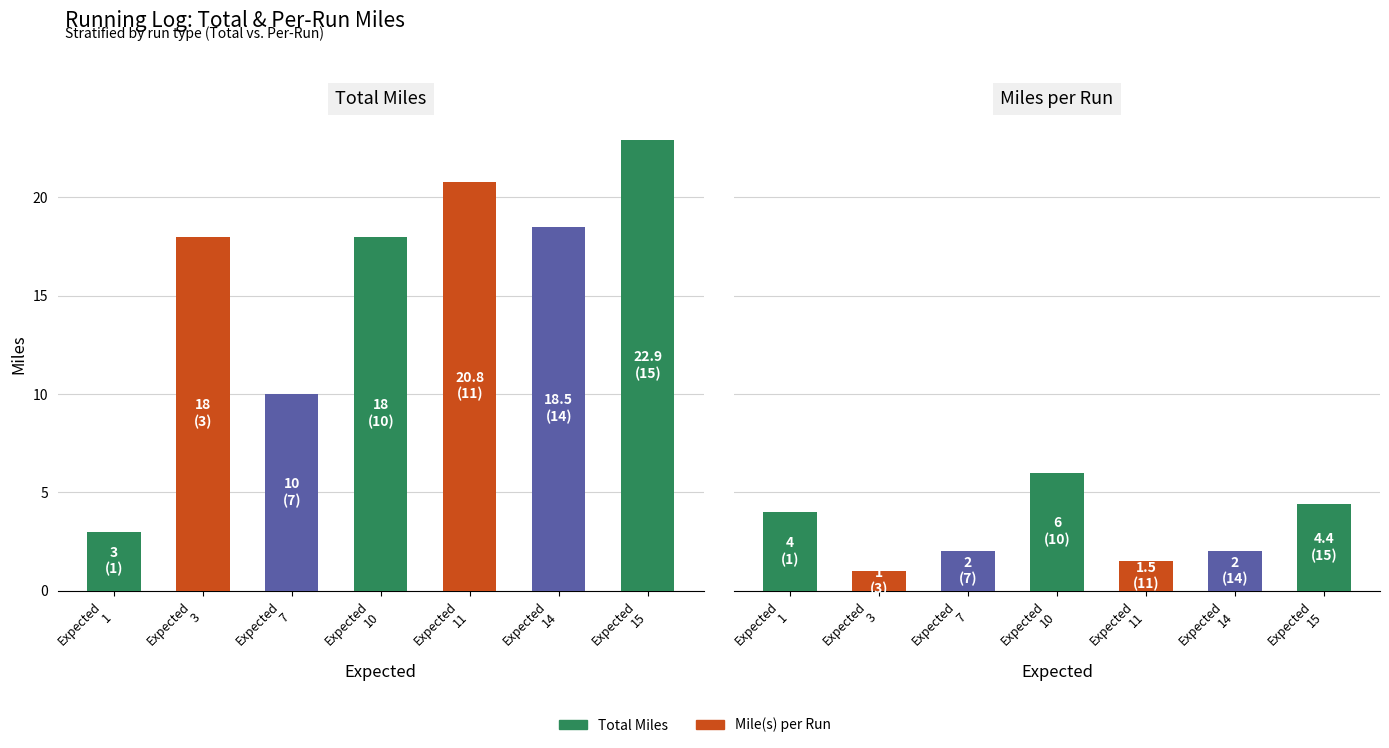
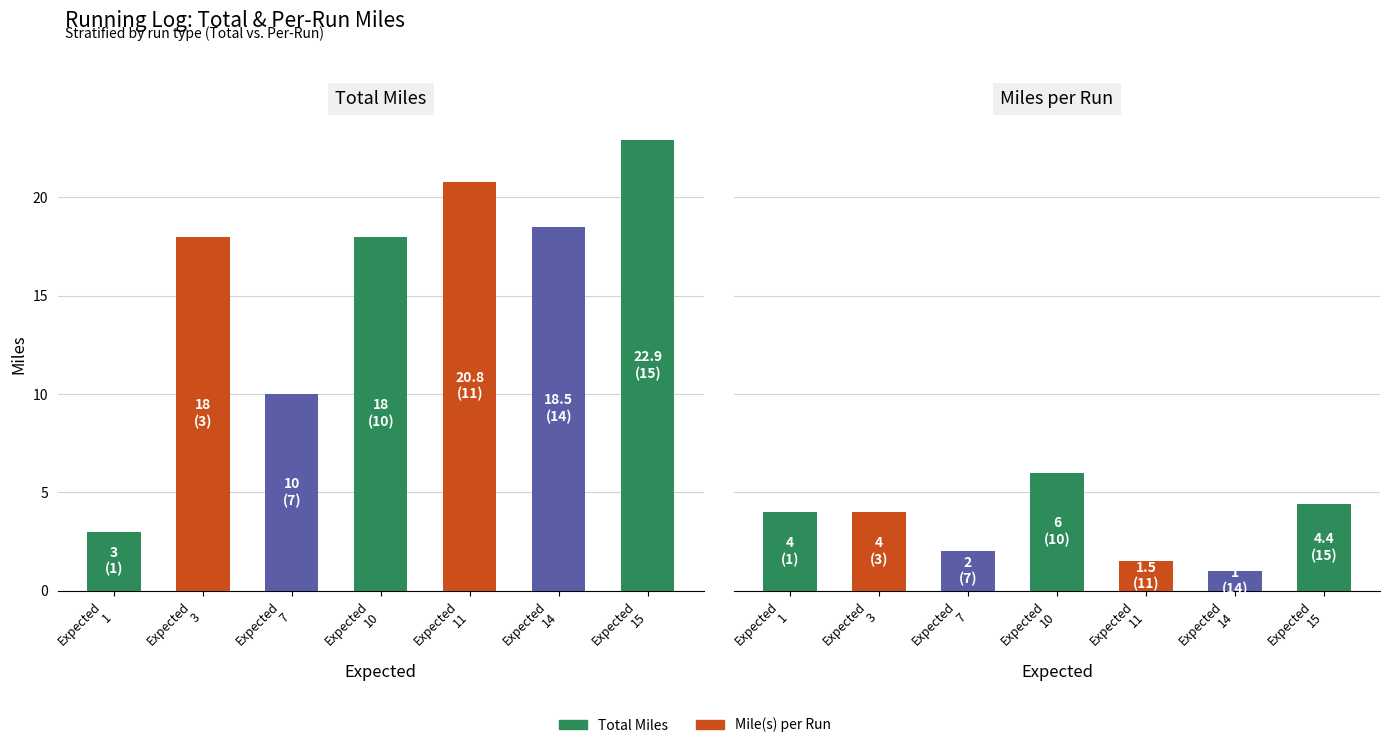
Miles per Run, Expected 3: 1 -> 4
Miles per Run, Expected 14: 2 -> 1
